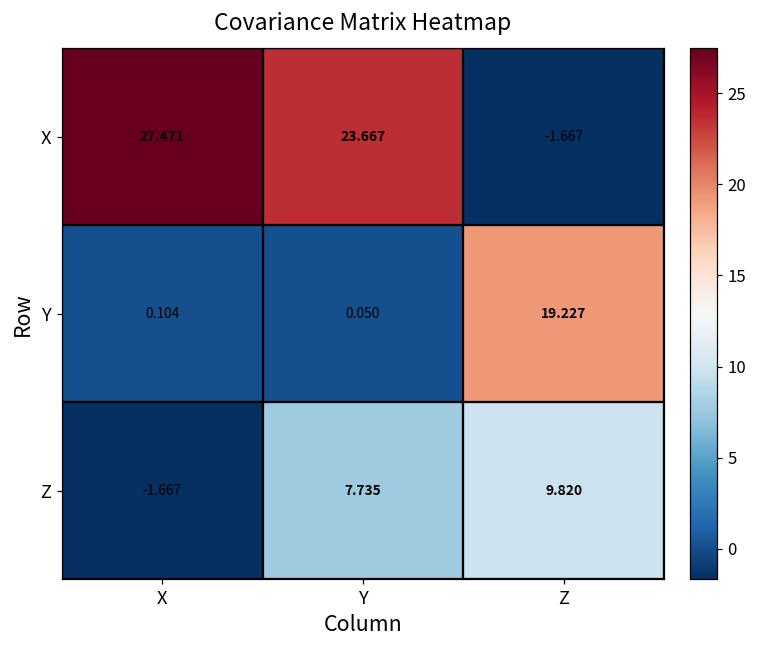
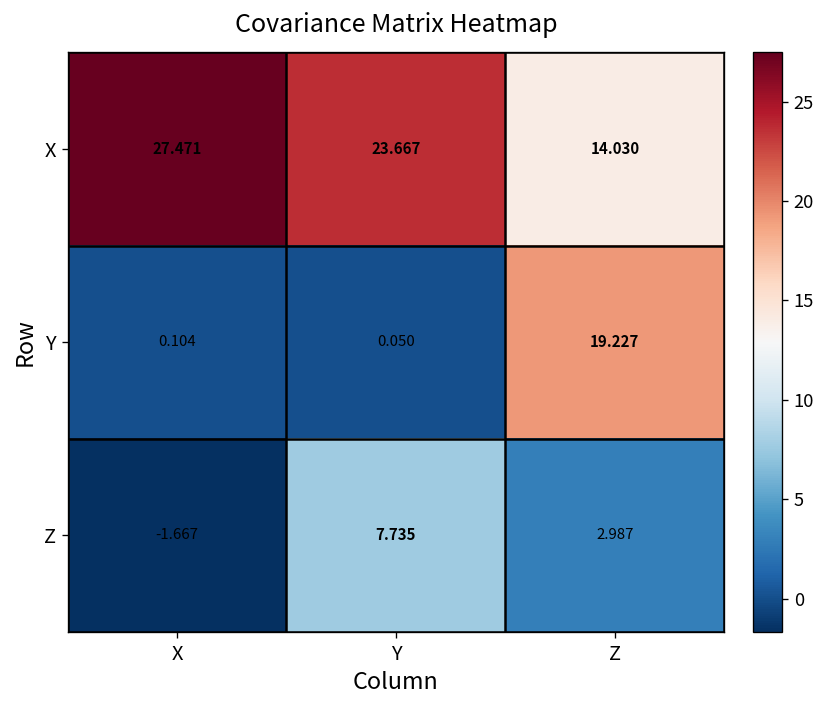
X, Z: -1.667 -> 14.030
Z, Z: 9.820 -> 2.987
